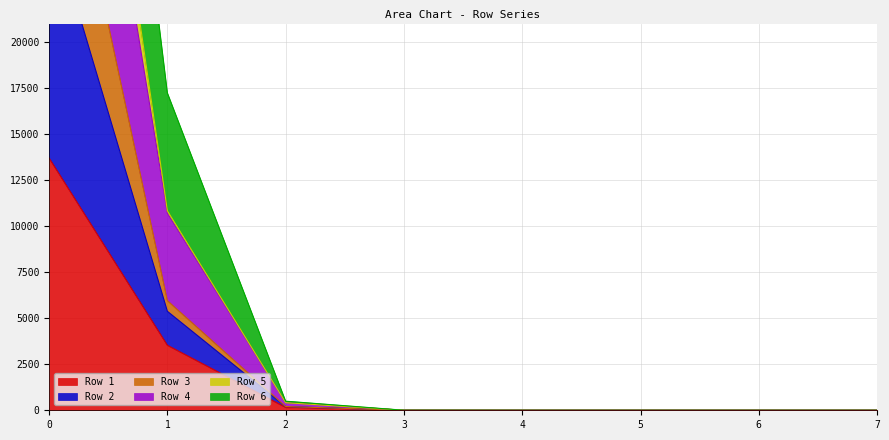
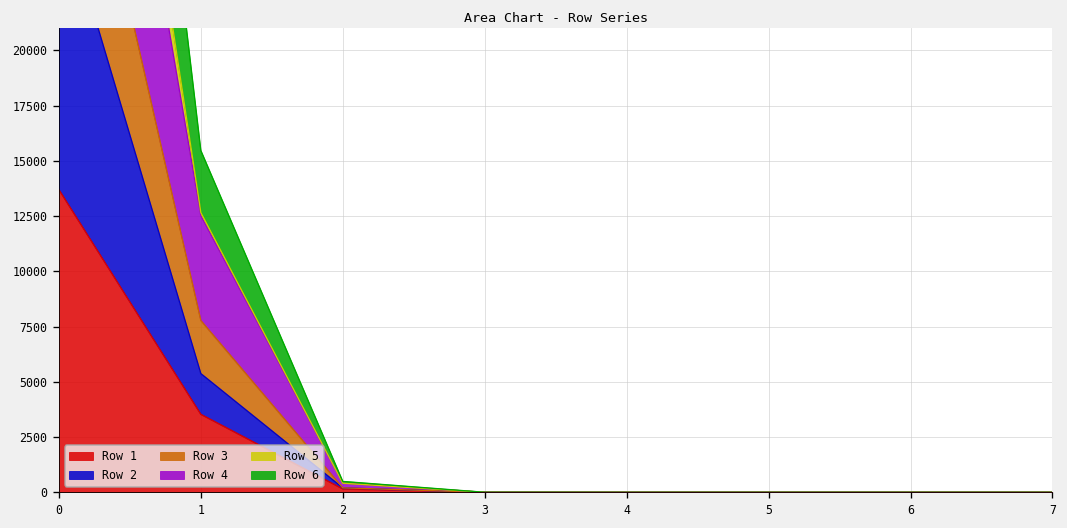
Row 3, 1: 600 -> 2400
Row 6, 1: 6400 -> 2800
